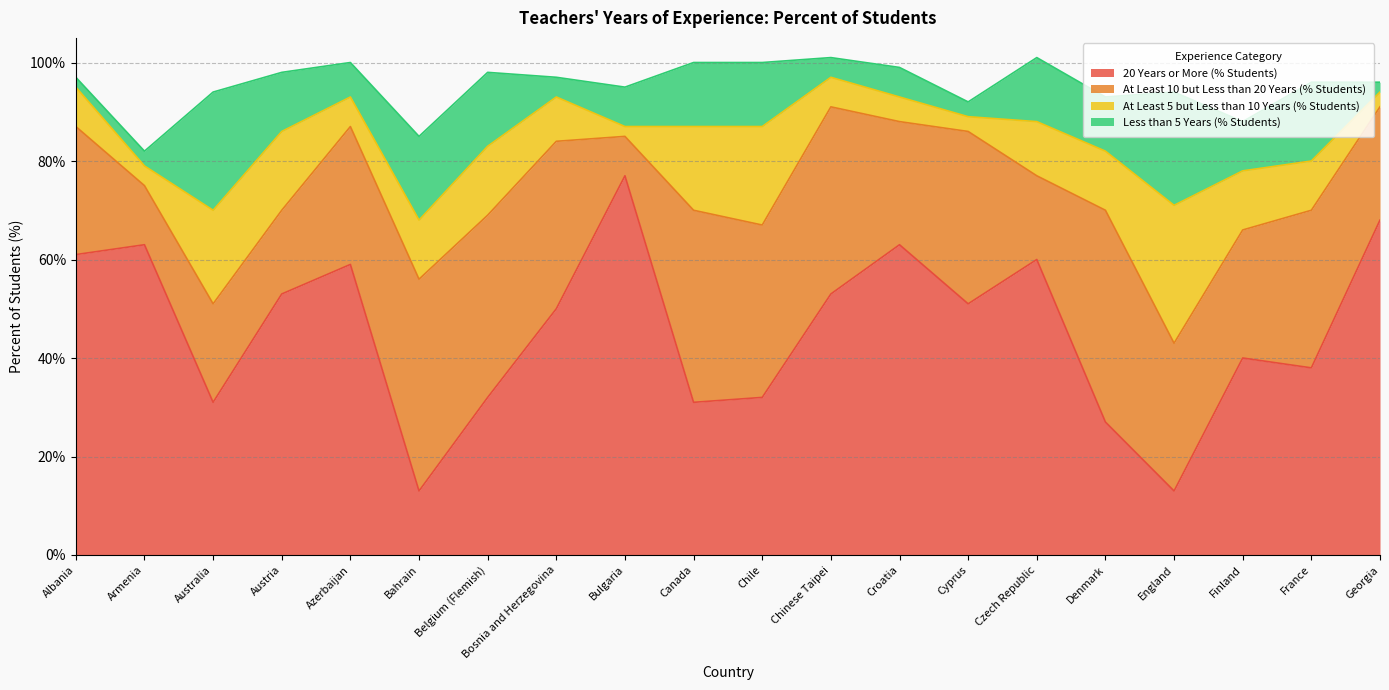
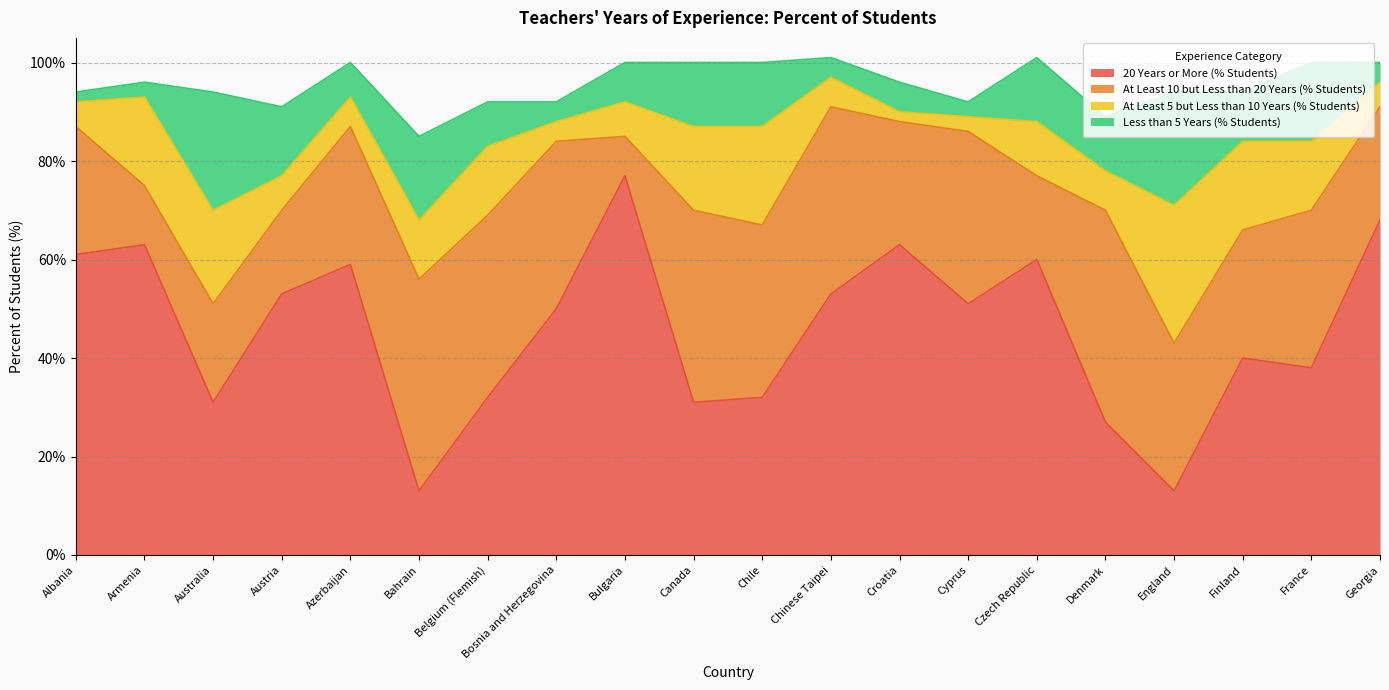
At Least 5 but Less than 10 Years (% Students), Albania: 8% -> 5%
At Least 5 but Less than 10 Years (% Students), Armenia: 4% -> 18%
At Least 5 but Less than 10 Years (% Students), Austria: 16% -> 7%
Less than 5 Years (% Students), Austria: 12% -> 14%
Less than 5 Years (% Students), Belgium (Flemish): 15% -> 9%
At Least 5 but Less than 10 Years (% Students), Bosnia and Herzegovina: 9% -> 4%
At Least 5 but Less than 10 Years (% Students), Bulgaria: 2% -> 7%
At Least 5 but Less than 10 Years (% Students), Croatia: 5% -> 2%
At Least 5 but Less than 10 Years (% Students), Denmark: 12% -> 8%
At Least 5 but Less than 10 Years (% Students), Finland: 12% -> 18%
At Least 5 but Less than 10 Years (% Students), France: 10% -> 14%
At Least 5 but Less than 10 Years (% Students), Georgia: 3% -> 5%
Less than 5 Years (% Students), Georgia: 2% -> 4%
